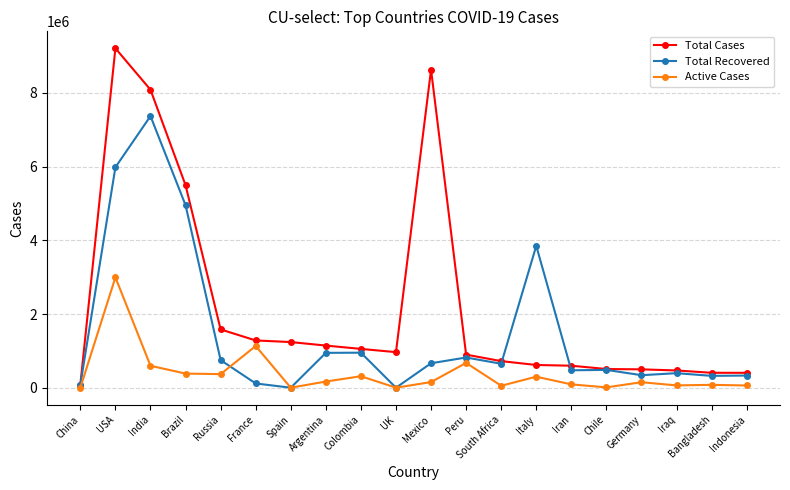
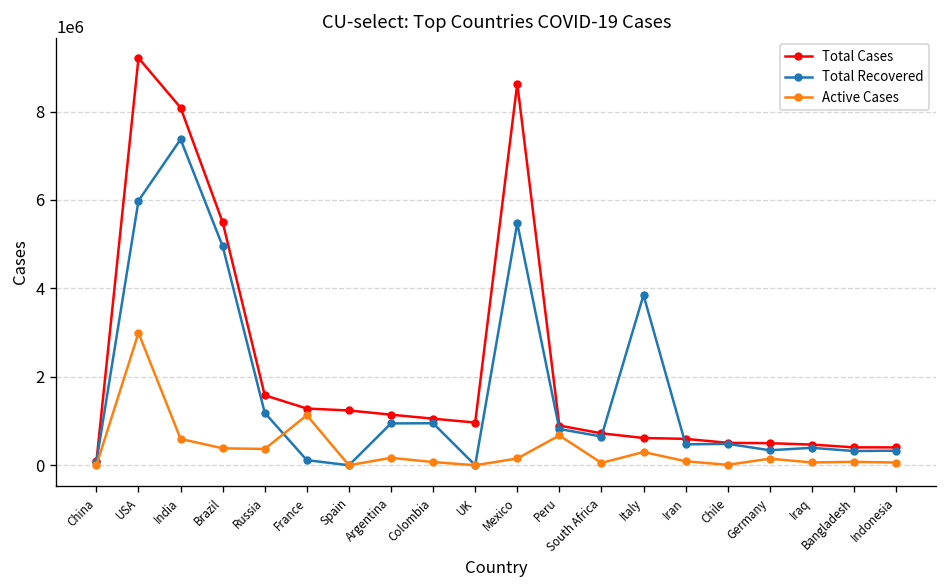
Total Recovered, Russia: 700000 -> 1200000
Active Cases, Colombia: 300000 -> 100000
Total Recovered, Mexico: 700000 -> 5500000
